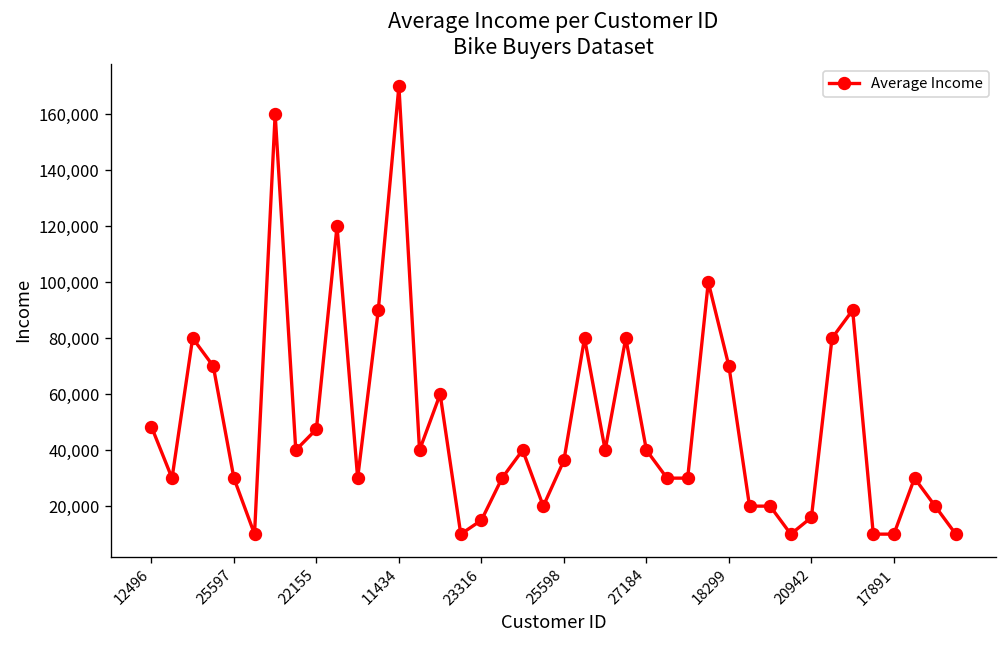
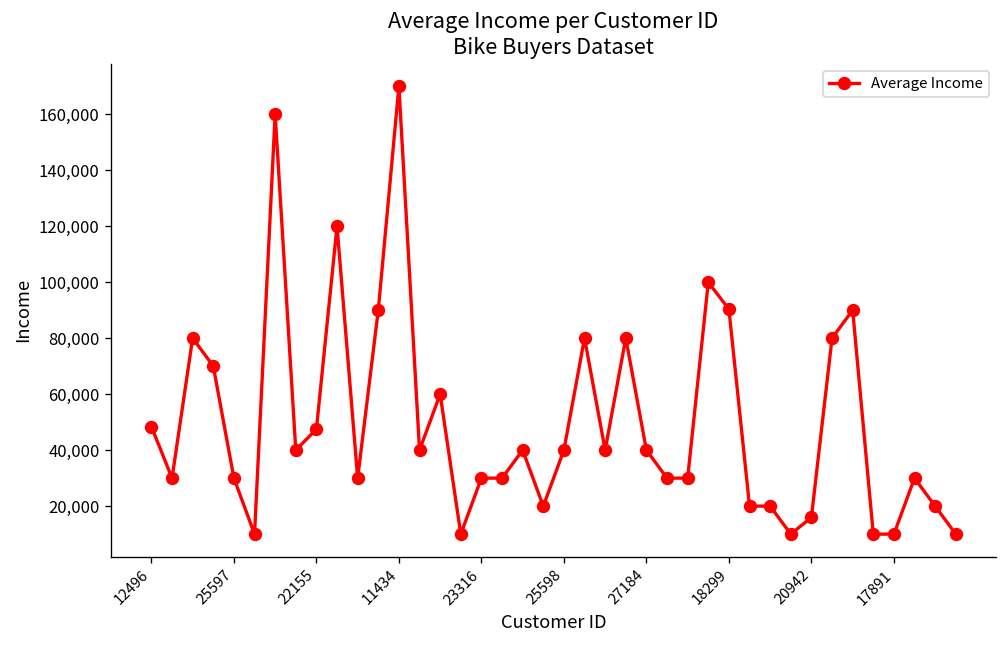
23316: 15,000 -> 30,000
25598: 36,000 -> 40,000
18299: 70,000 -> 90,000
